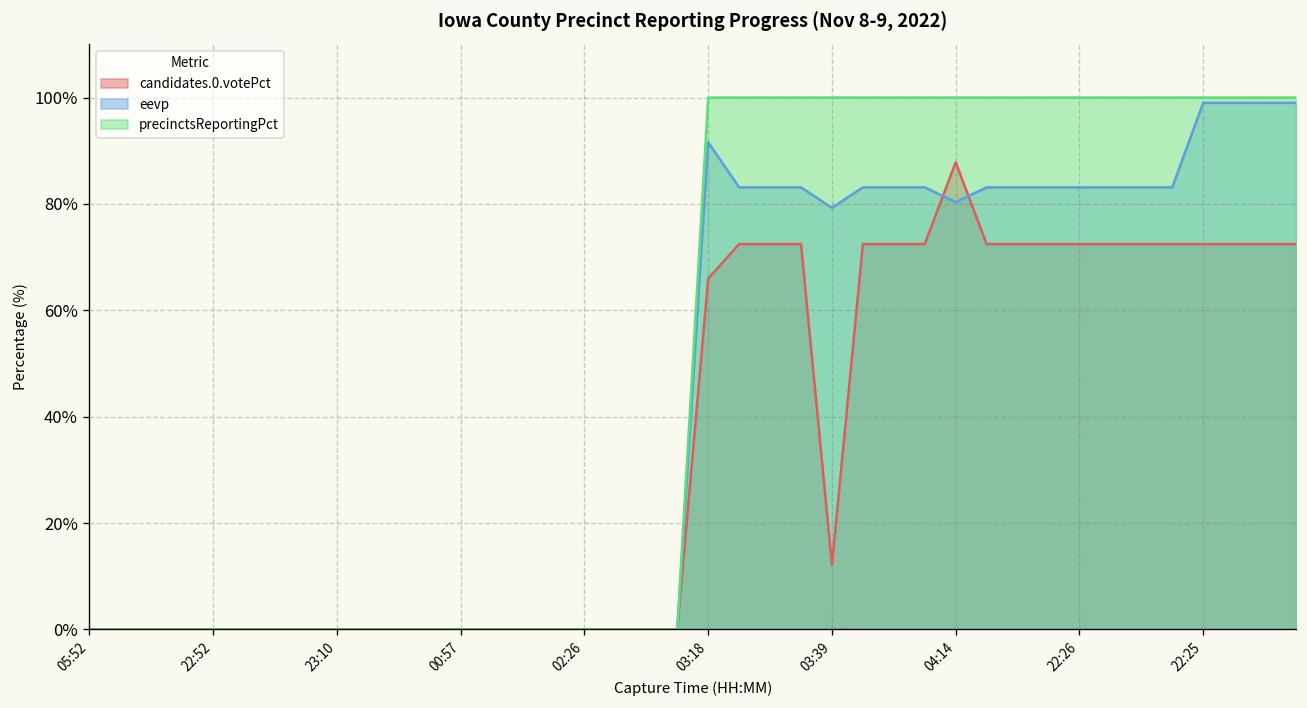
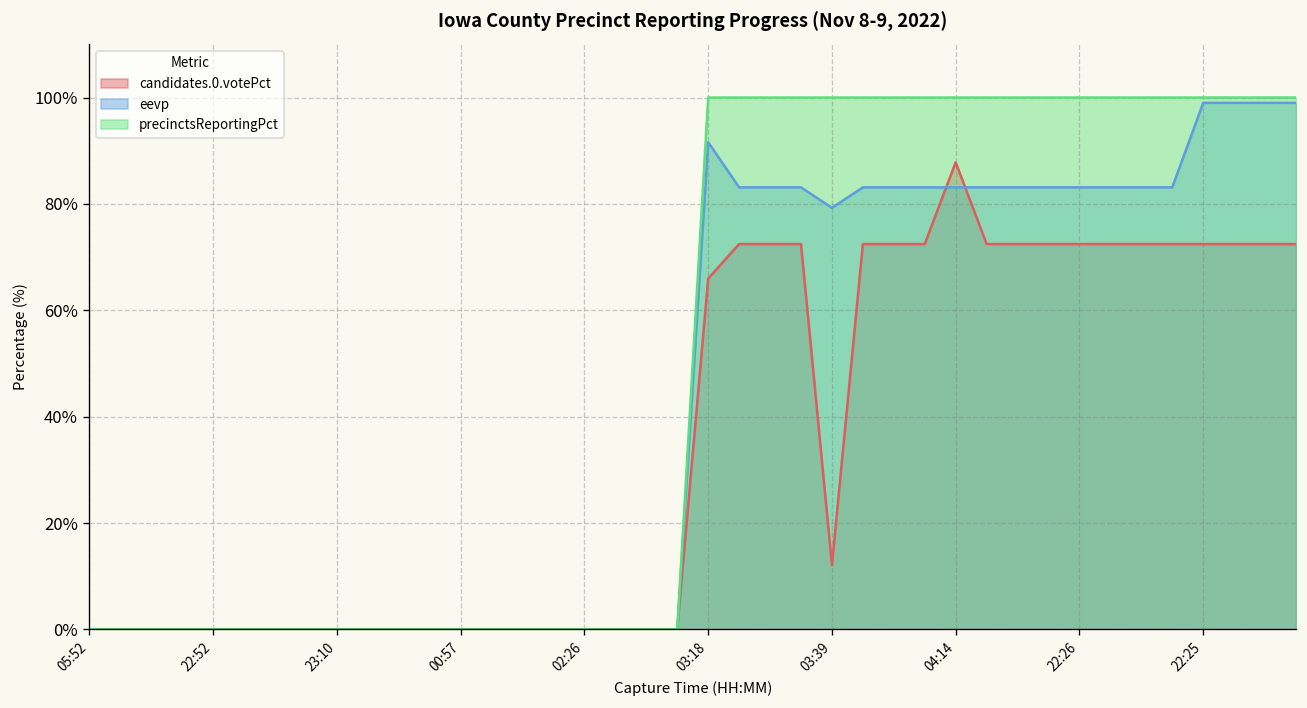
eevp, 04:14: 80% -> 83%
